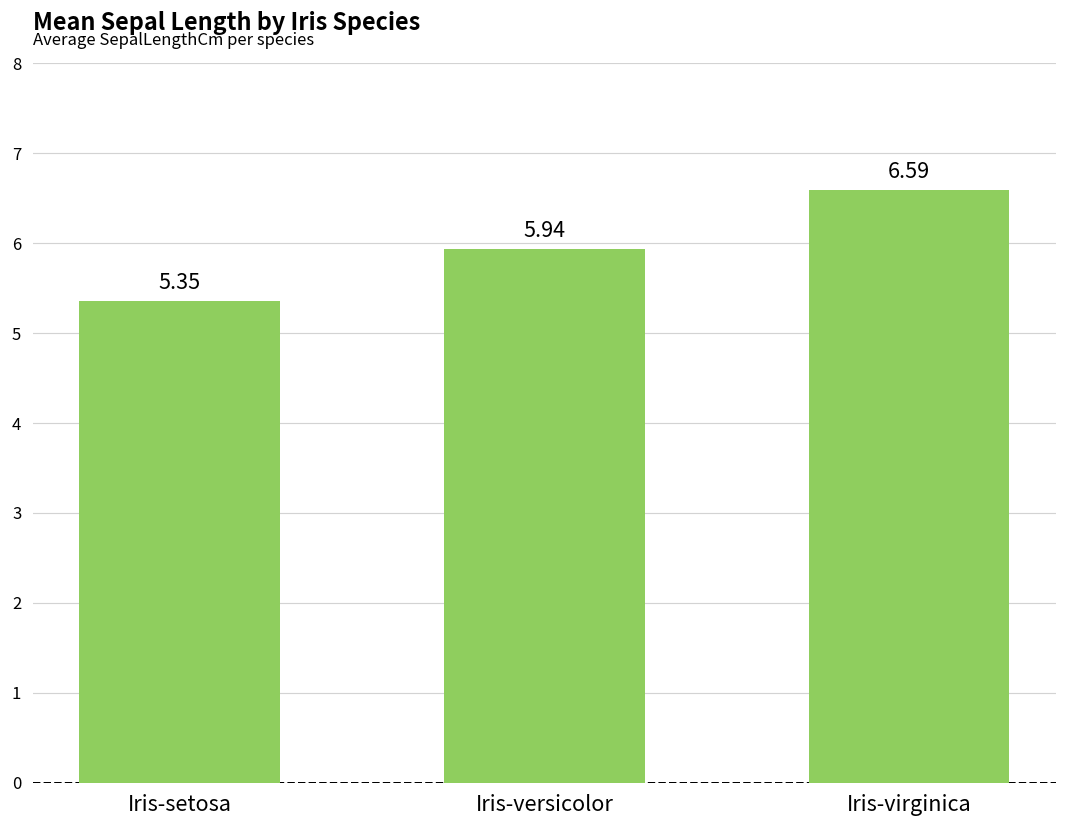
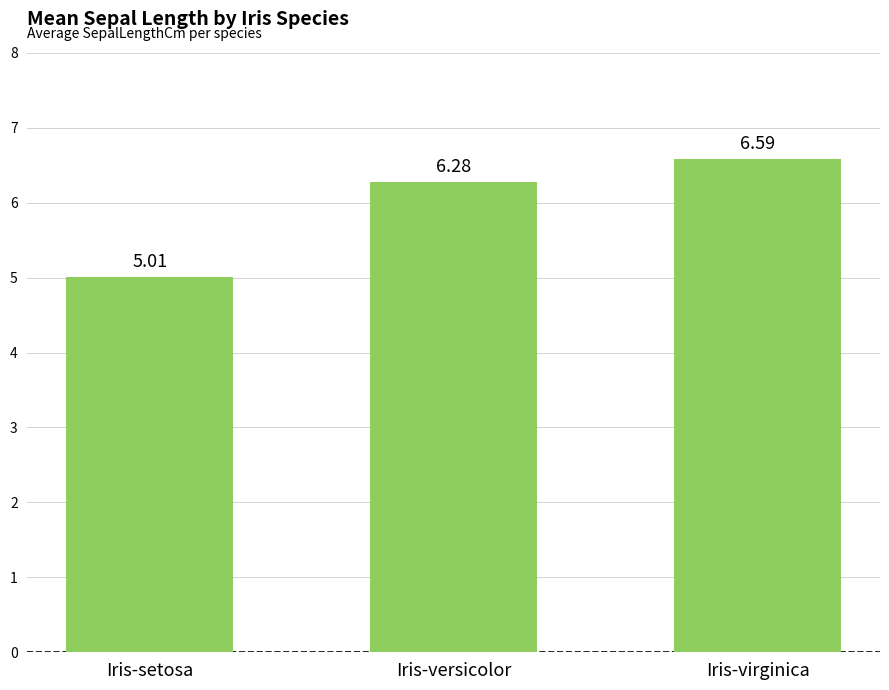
Iris-setosa: 5.35 -> 5.01
Iris-versicolor: 5.94 -> 6.28
